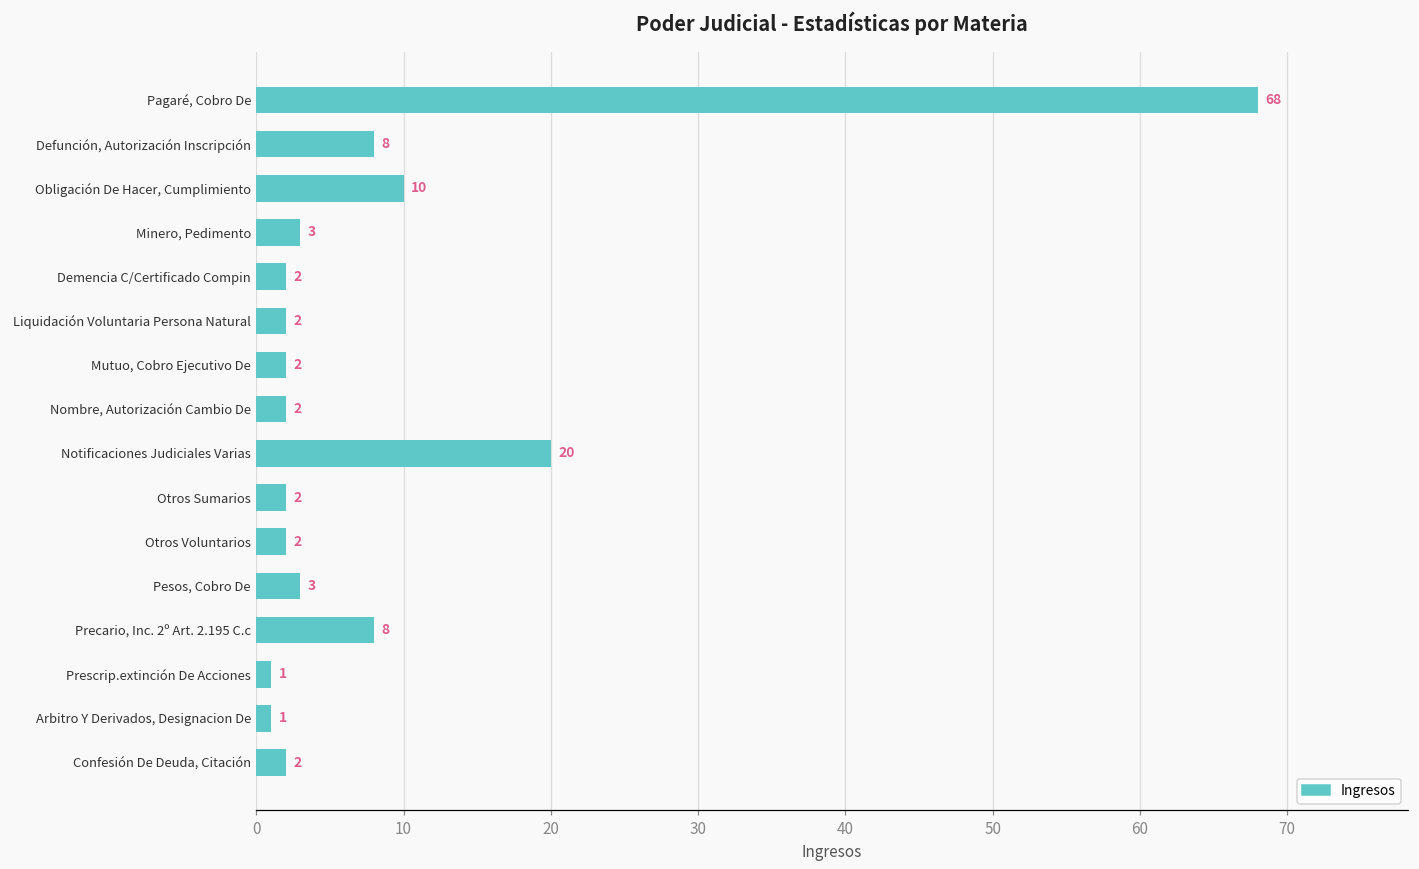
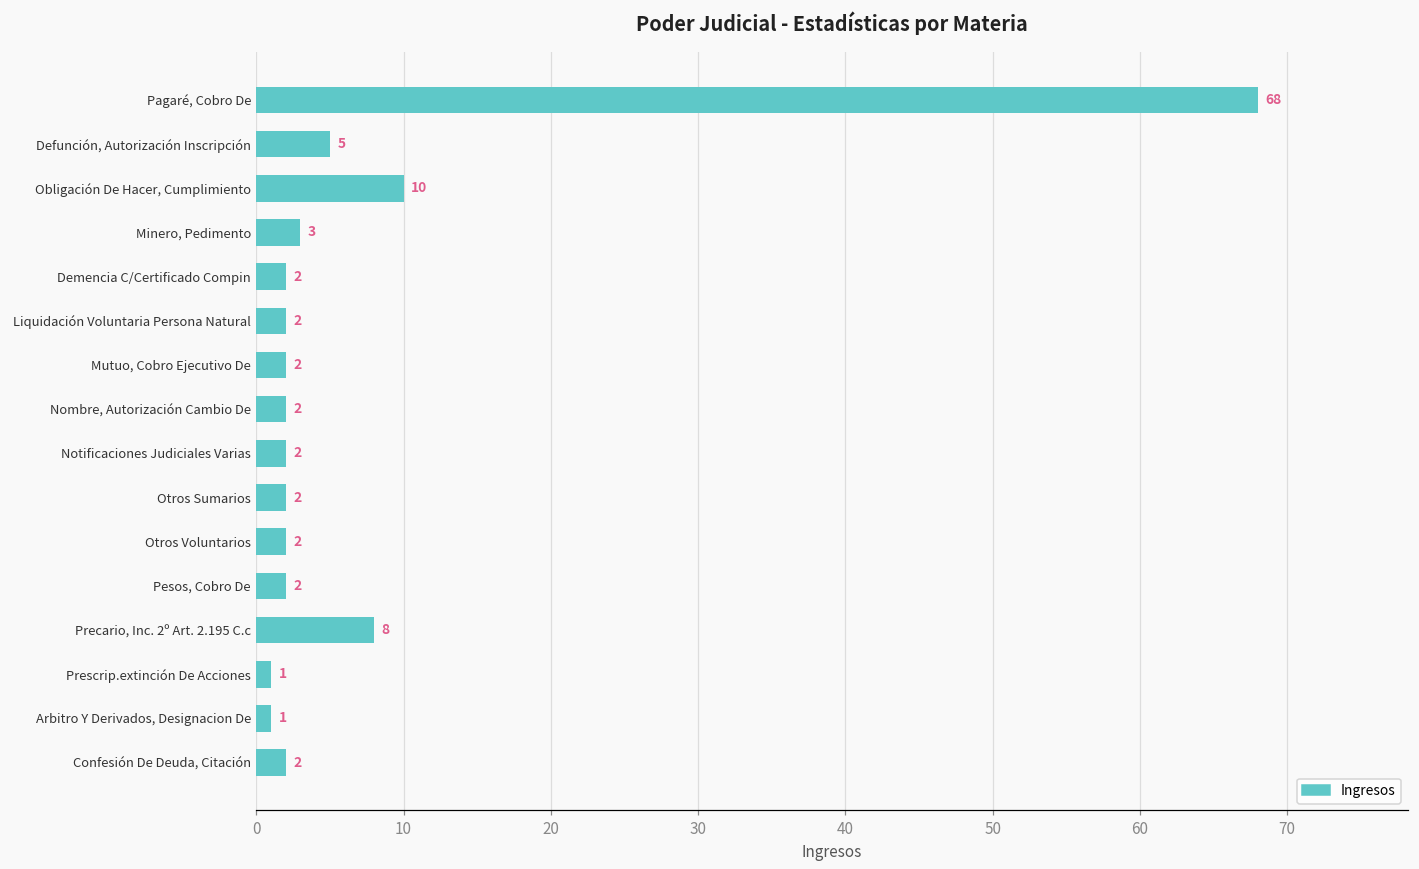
Defunción, Autorización Inscripción: 8 -> 5
Notificaciones Judiciales Varias: 20 -> 2
Pesos, Cobro De: 3 -> 2
